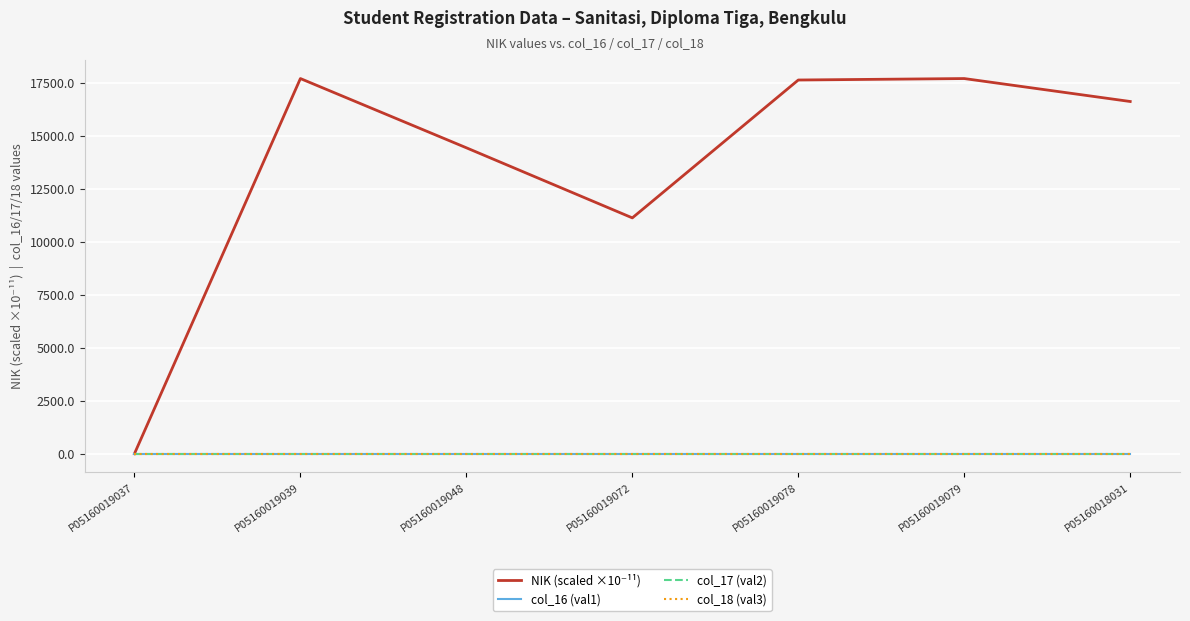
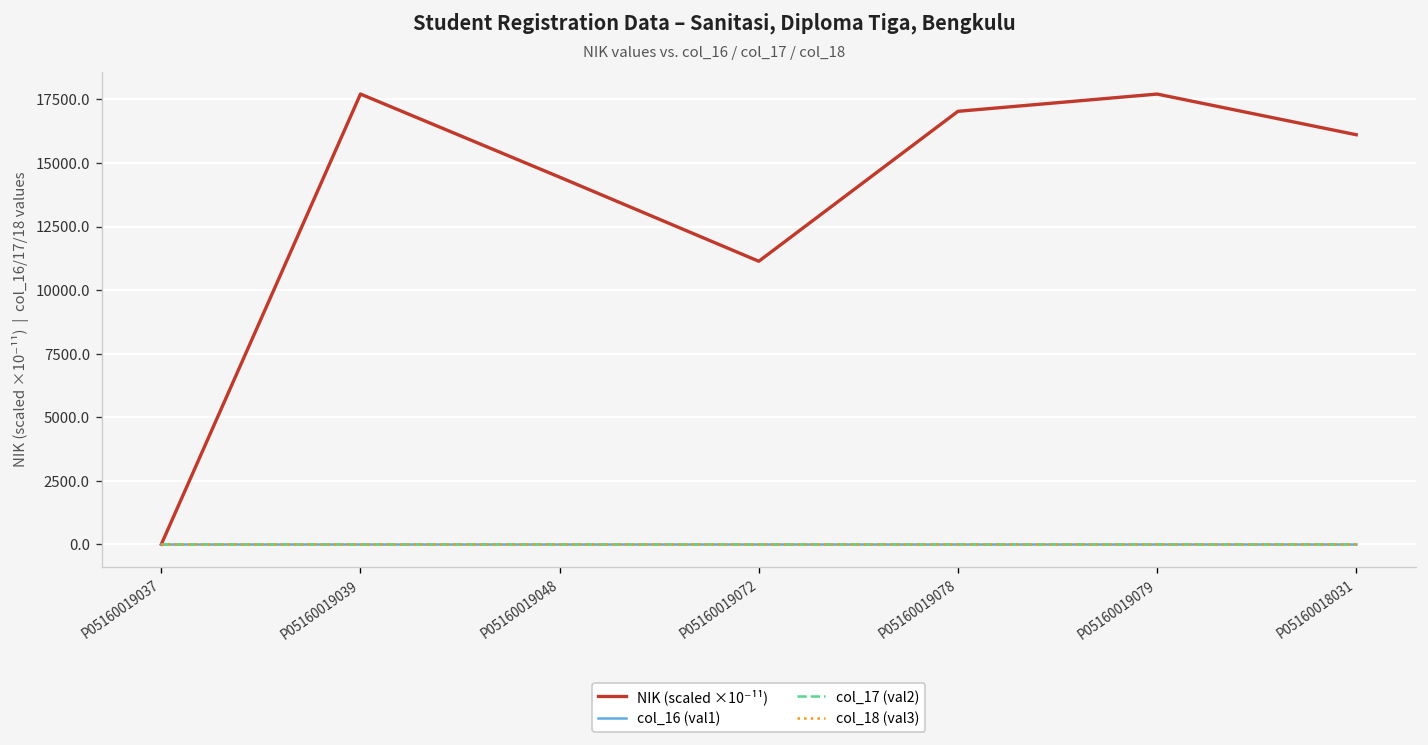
NIK (scaled ×10⁻¹¹), P05160019078: 17600 -> 17000
NIK (scaled ×10⁻¹¹), P05160018031: 16600 -> 16100
